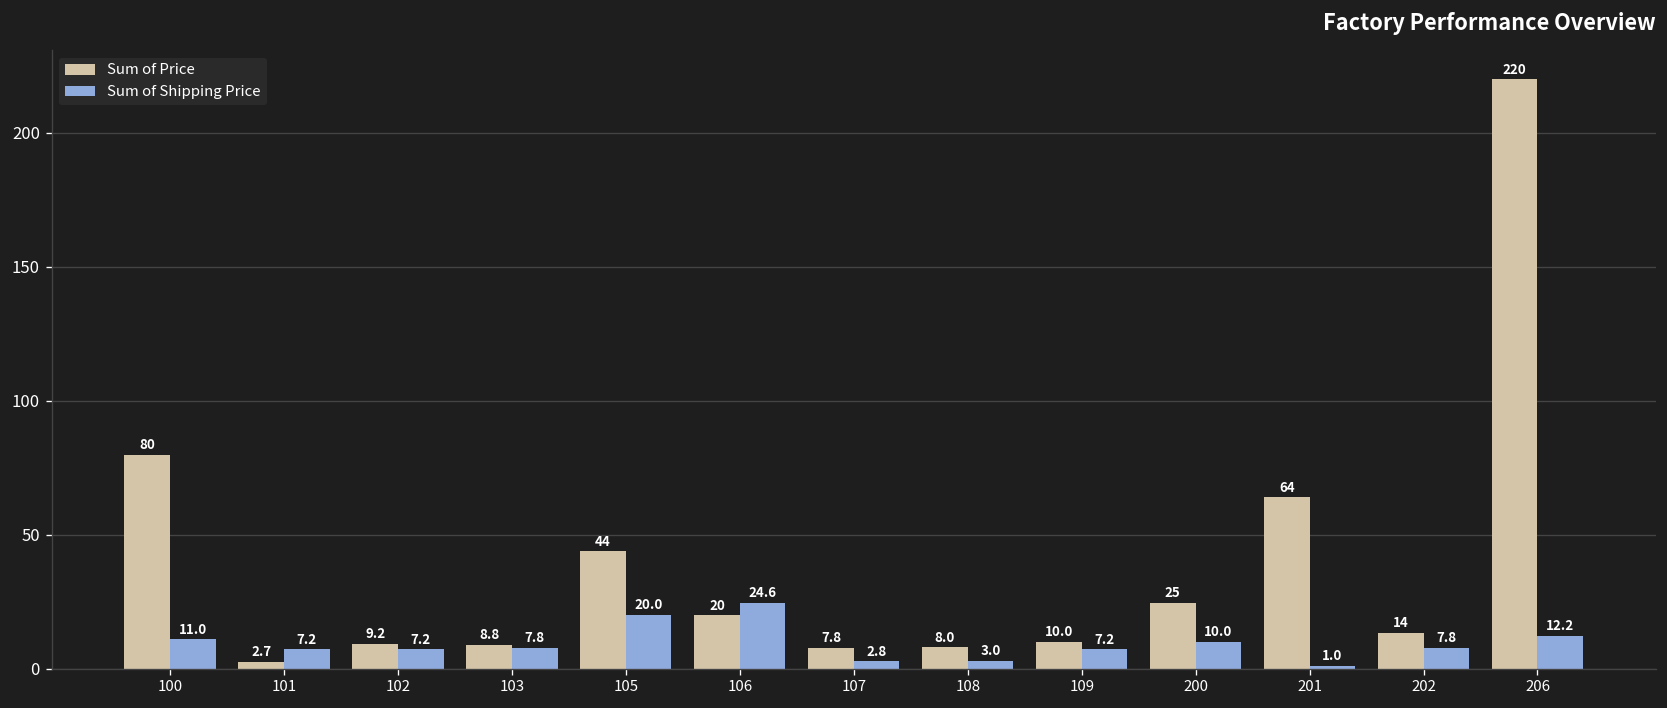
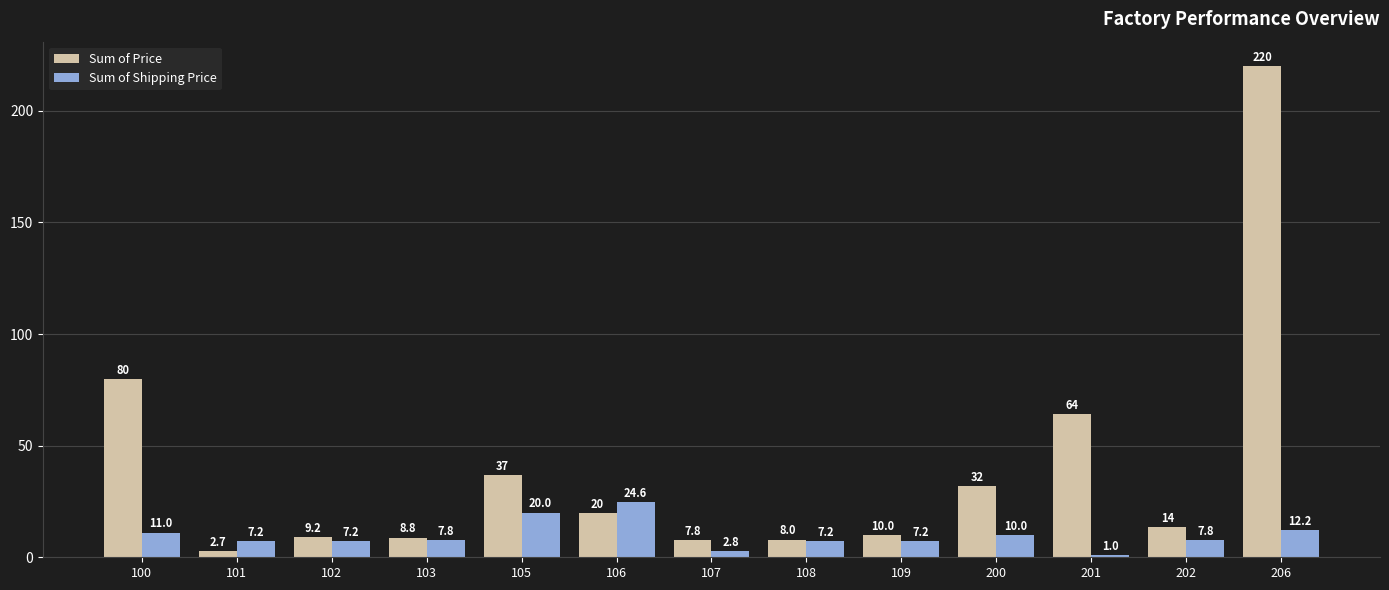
Sum of Price, 105: 44 -> 37
Sum of Shipping Price, 108: 3.0 -> 7.2
Sum of Price, 200: 25 -> 32
